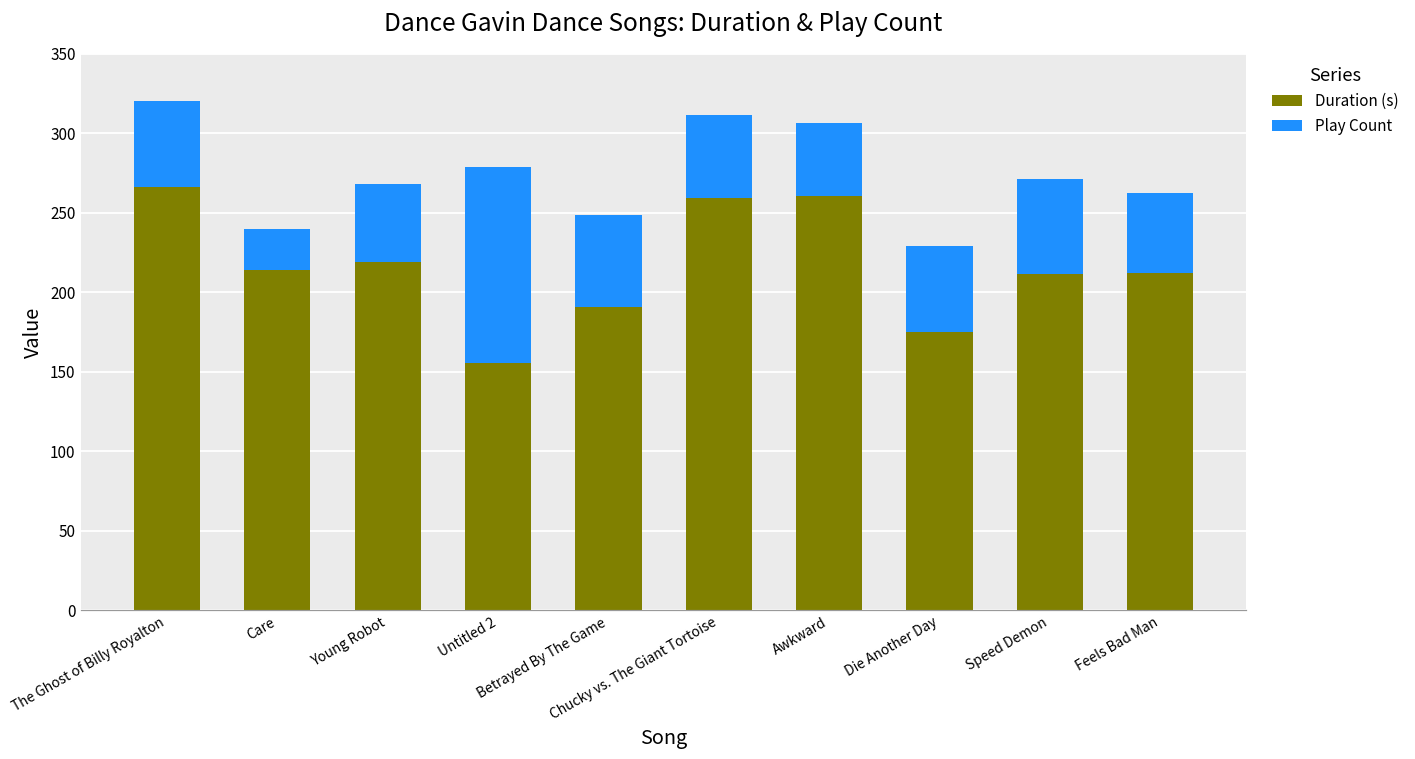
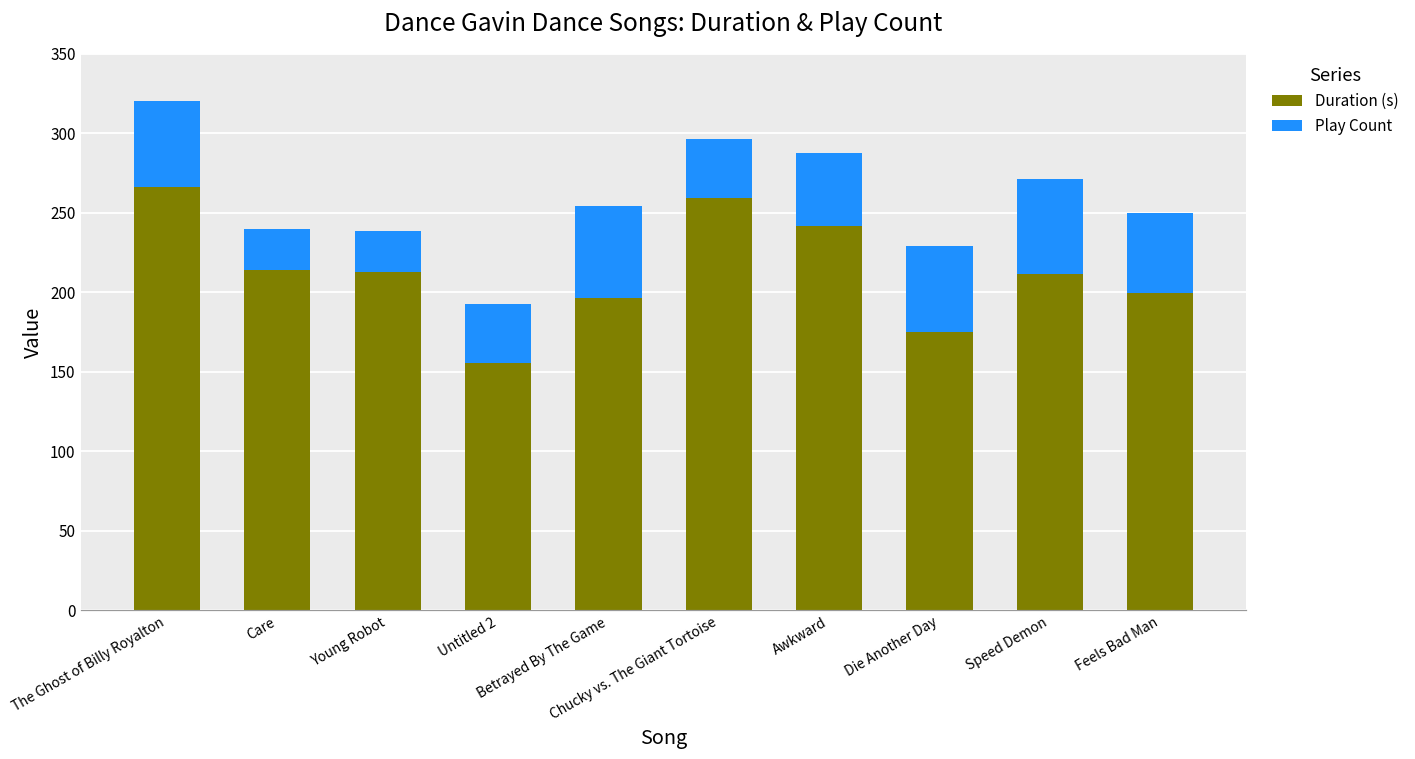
Duration (s), Young Robot: 219 -> 212
Play Count, Young Robot: 49 -> 26
Play Count, Untitled 2: 123 -> 37
Duration (s), Betrayed By The Game: 190 -> 196
Play Count, Chucky vs. The Giant Tortoise: 52 -> 37
Duration (s), Awkward: 260 -> 241
Duration (s), Feels Bad Man: 212 -> 200
